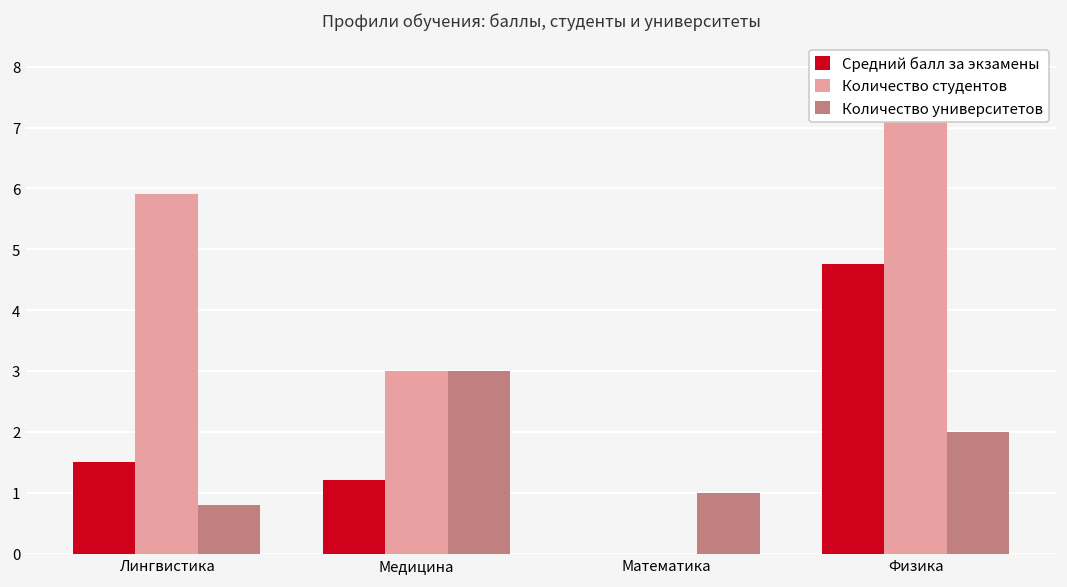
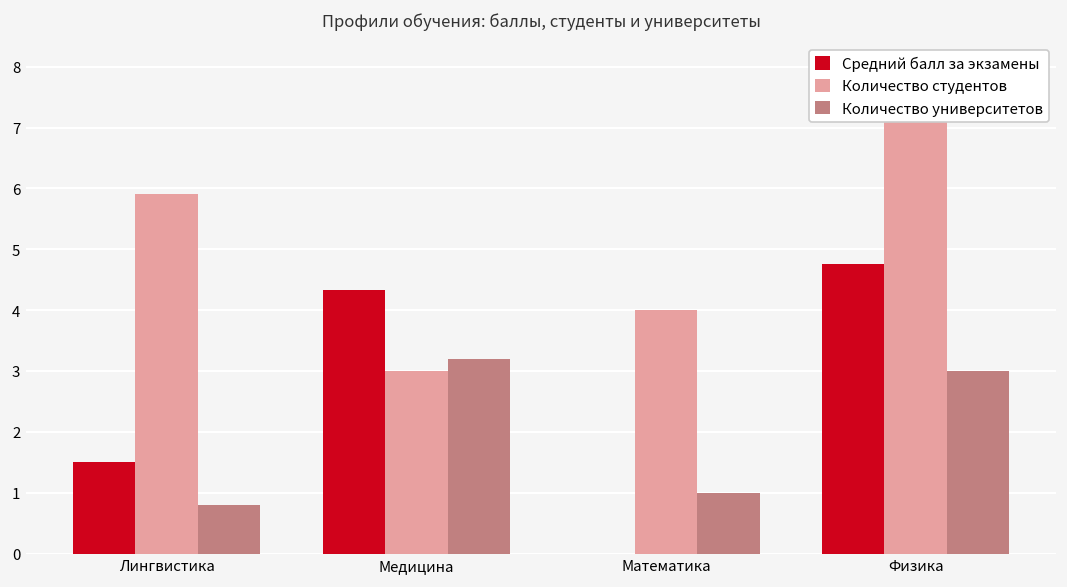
Средний балл за экзамены, Медицина: 1.2 -> 4.3
Количество университетов, Медицина: 3.0 -> 3.2
Количество студентов, Математика: 0 -> 4
Количество университетов, Физика: 2 -> 3
